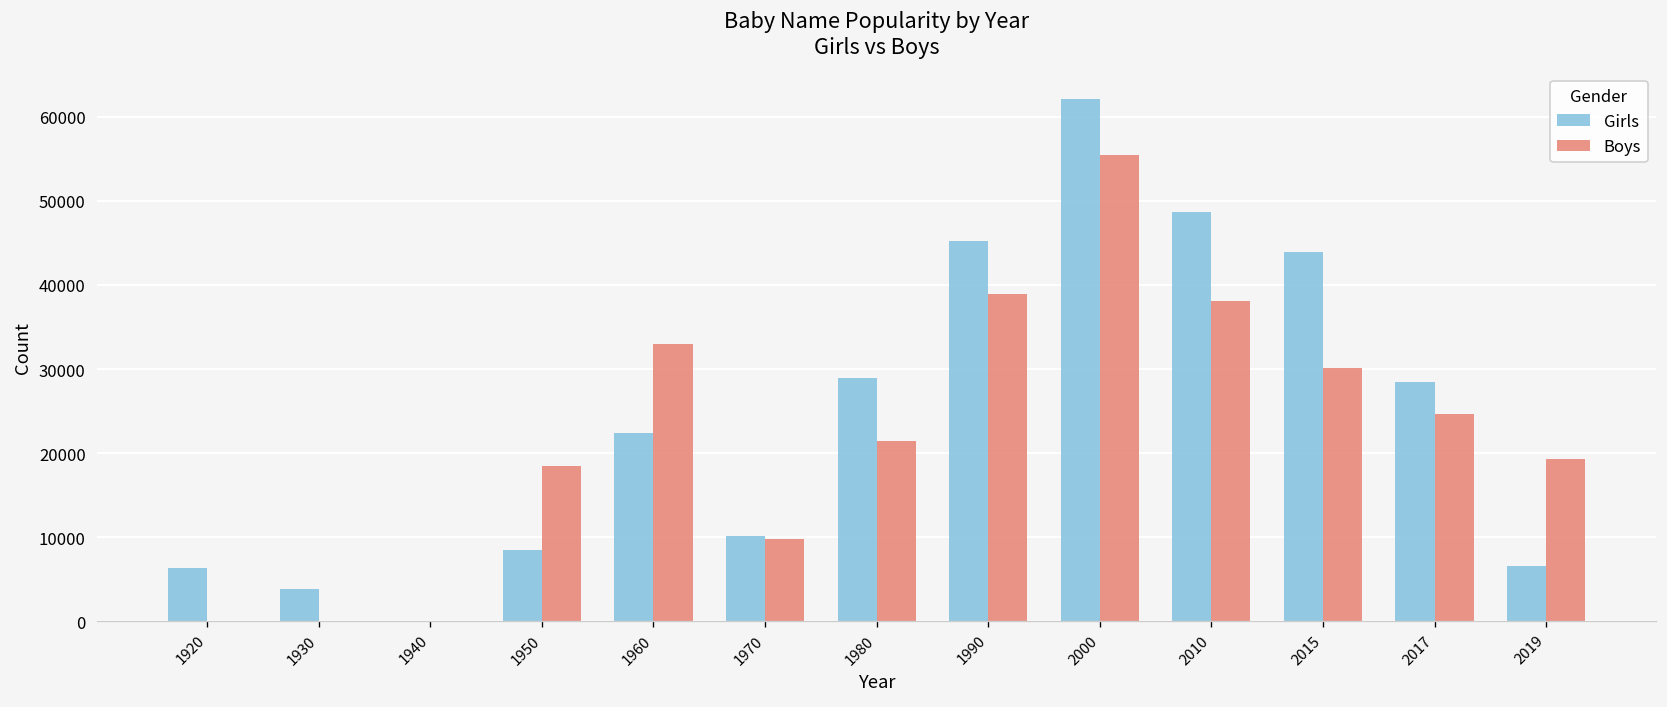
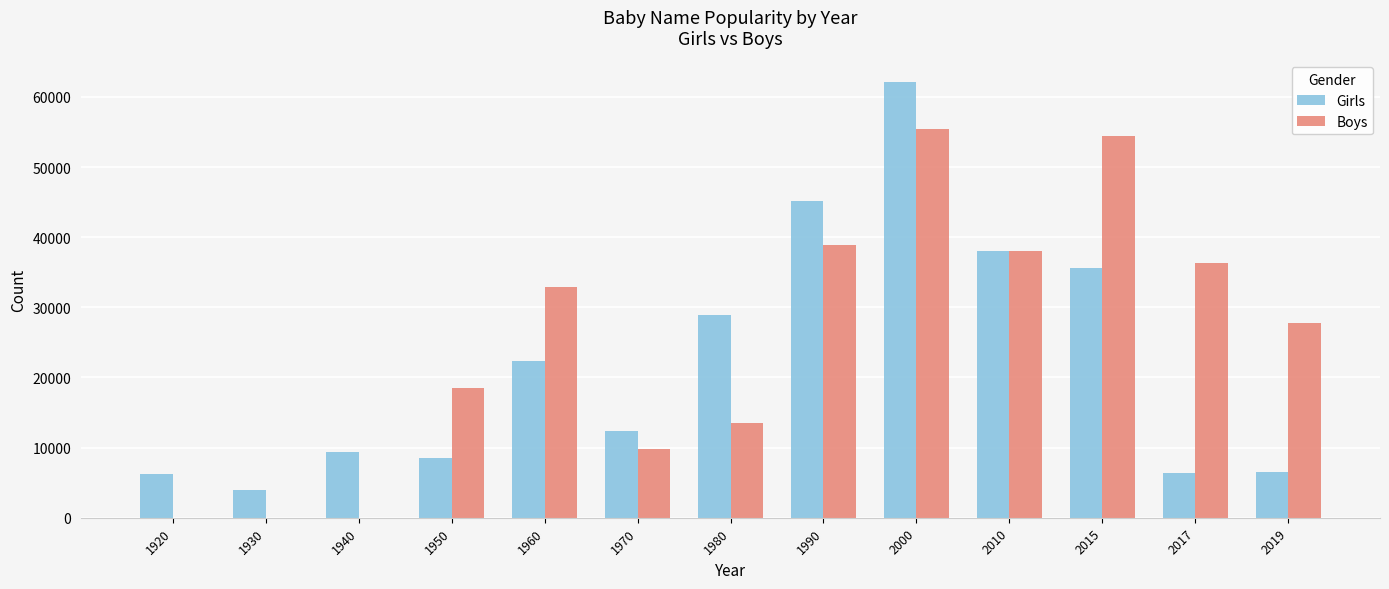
Girls, 1940: 0 -> 9000
Girls, 1970: 10000 -> 12000
Boys, 1980: 22000 -> 14000
Girls, 2010: 49000 -> 38000
Girls, 2015: 44000 -> 36000
Boys, 2015: 30000 -> 54000
Girls, 2017: 28000 -> 6000
Boys, 2017: 25000 -> 36000
Boys, 2019: 19000 -> 28000
